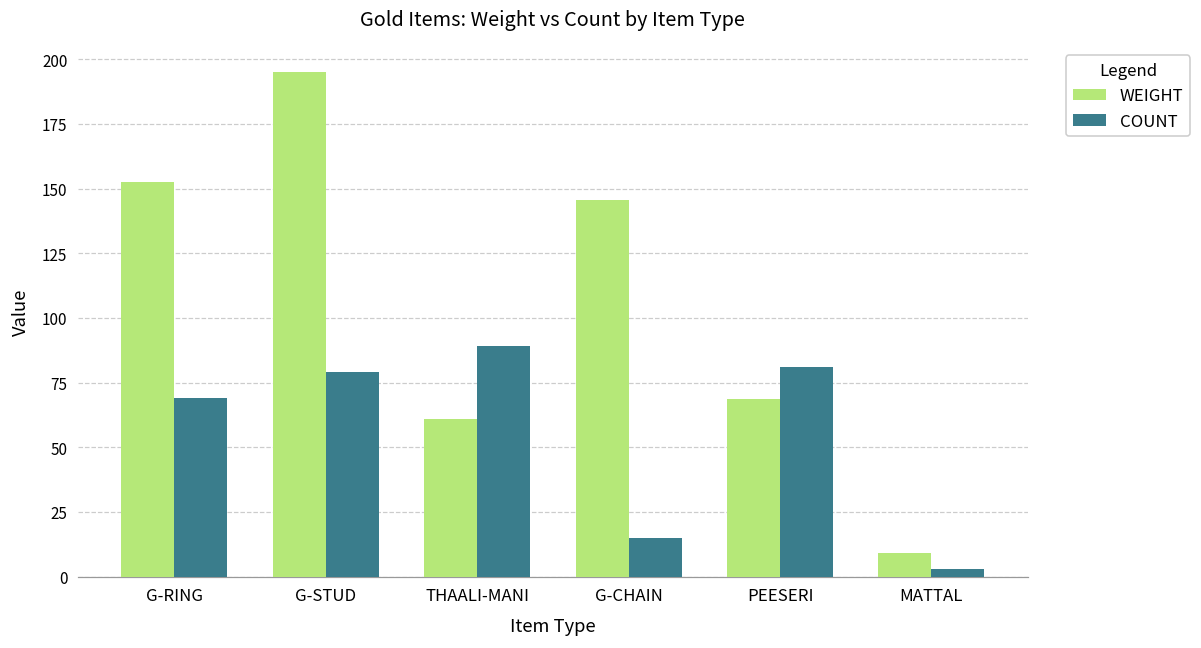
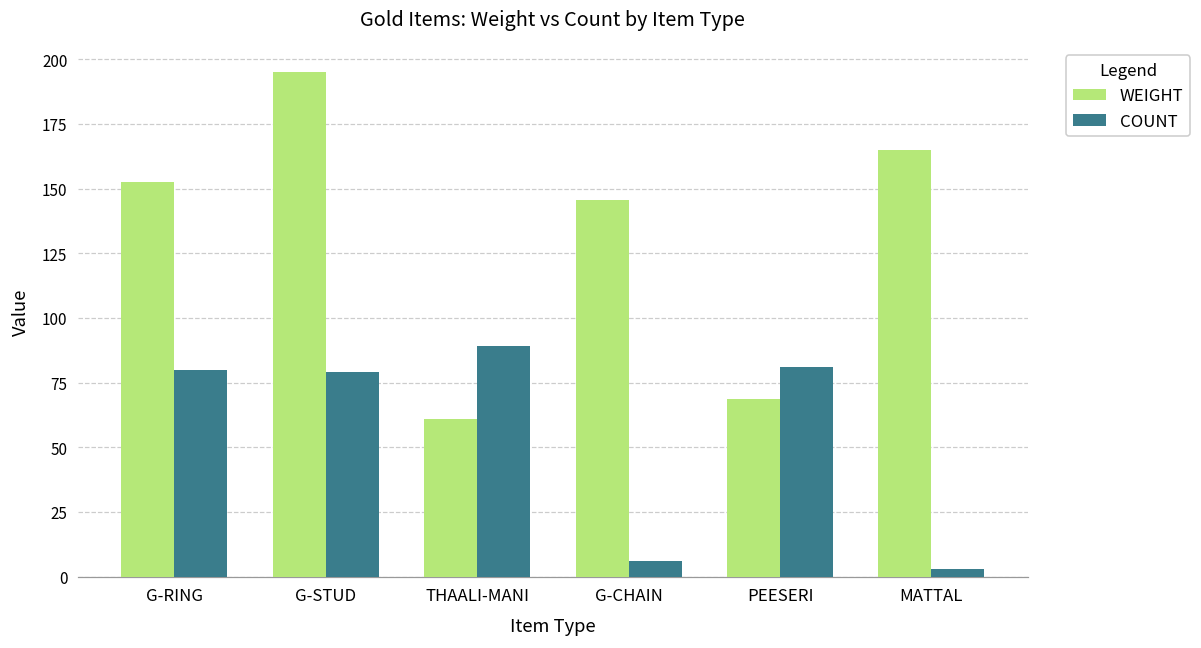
COUNT, G-RING: 69 -> 80
COUNT, G-CHAIN: 15 -> 6
WEIGHT, MATTAL: 9 -> 165
